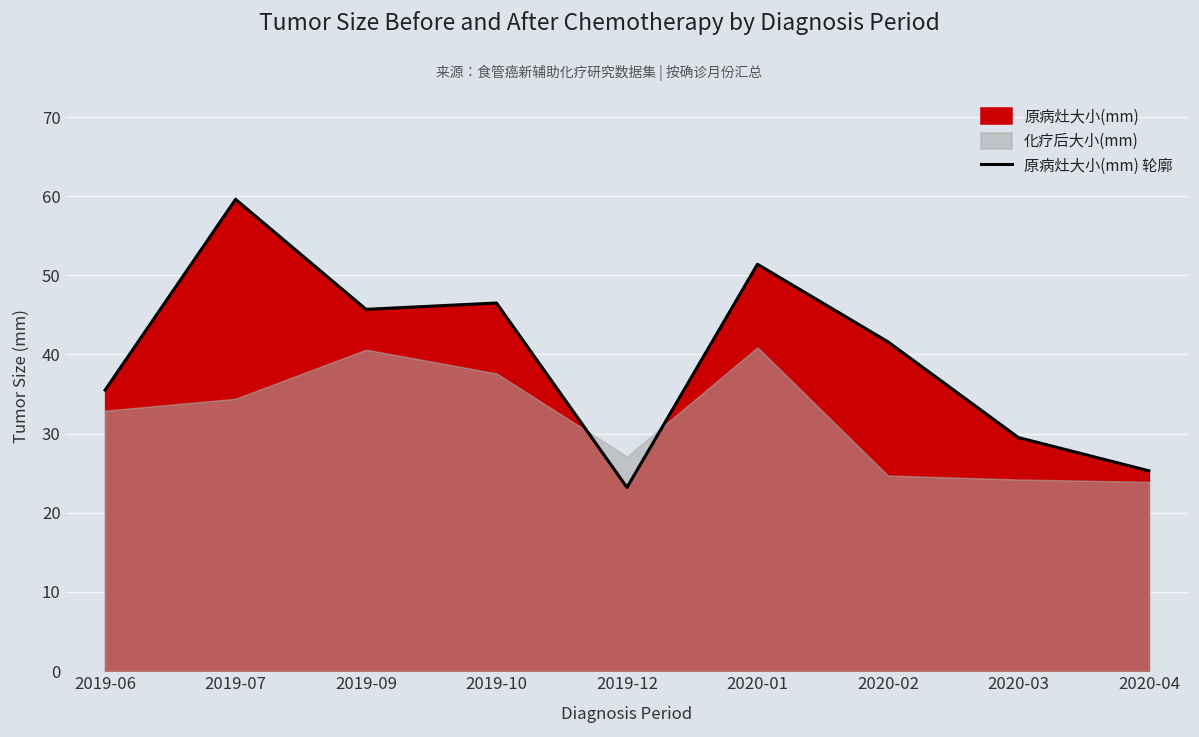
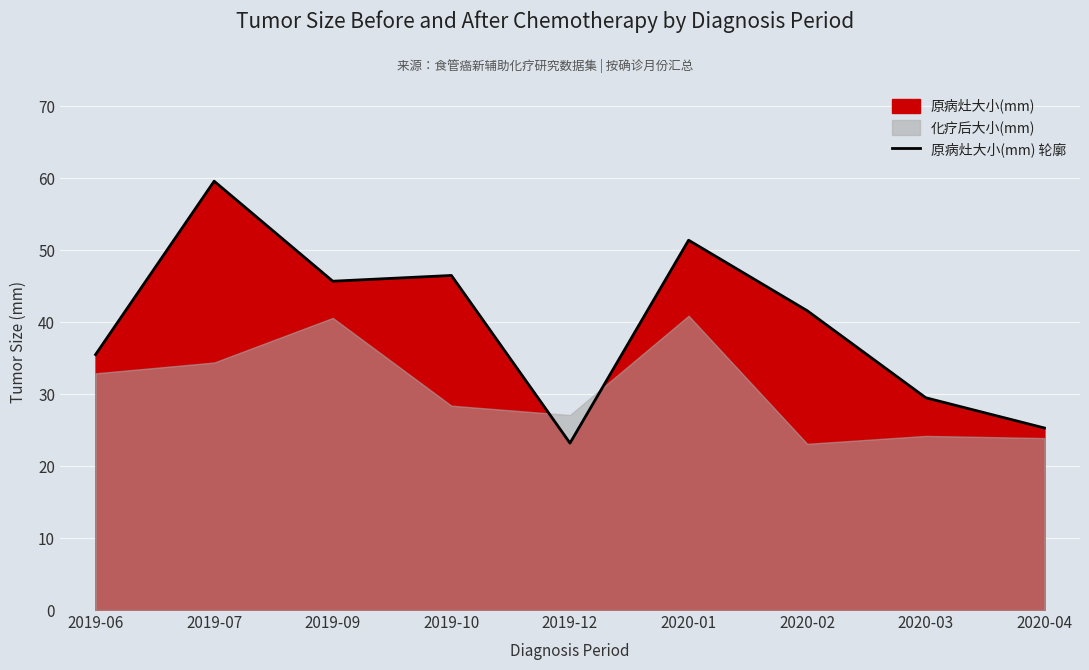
化疗后大小(mm), 2019-10: 38 -> 28
化疗后大小(mm), 2020-02: 25 -> 23
